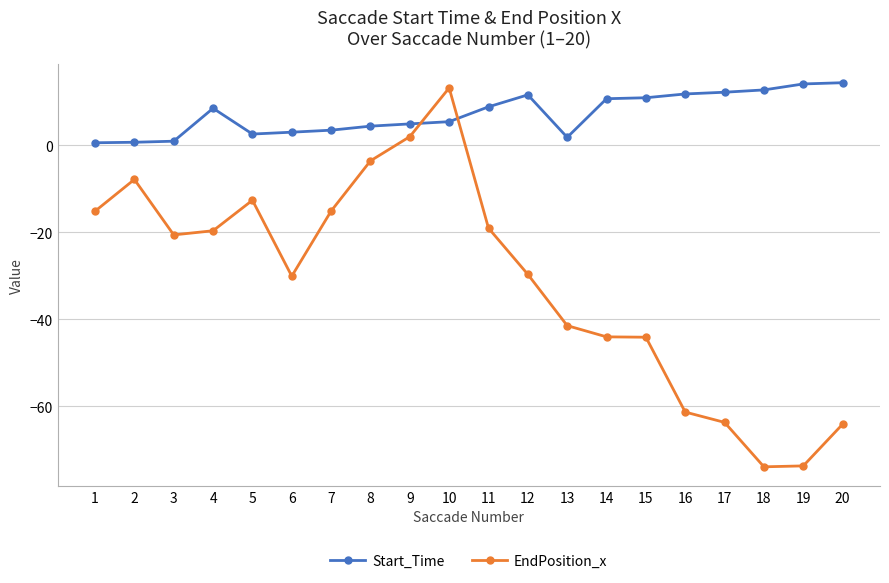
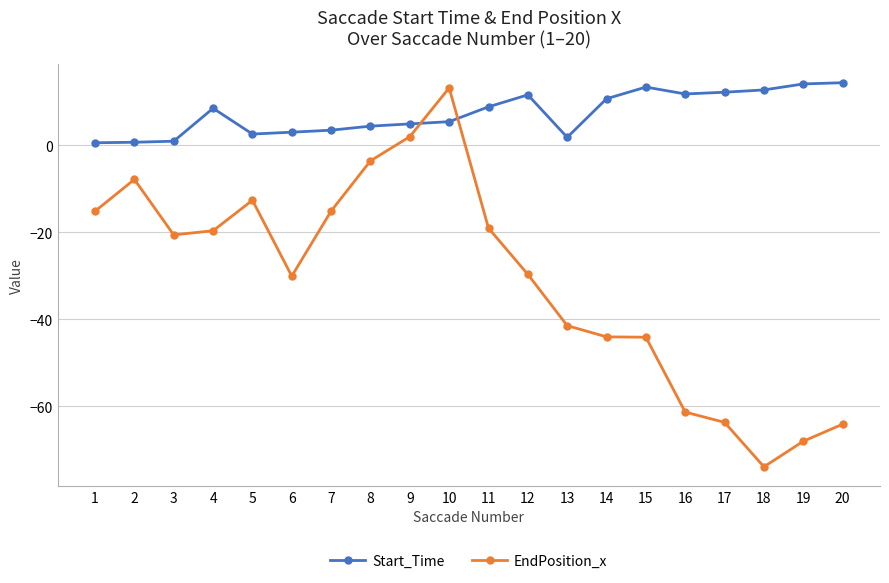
Start_Time, 15: 11 -> 13
EndPosition_x, 19: -74 -> -68
